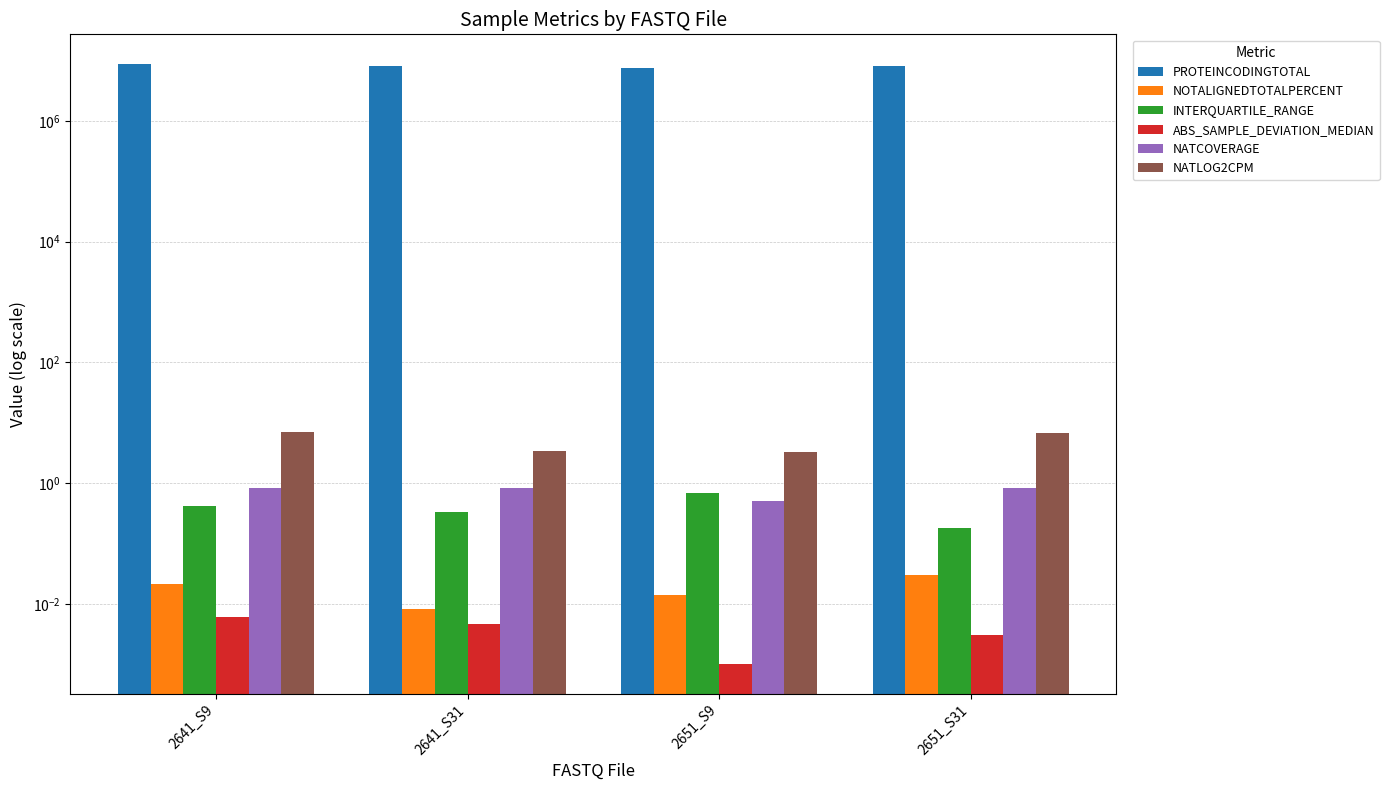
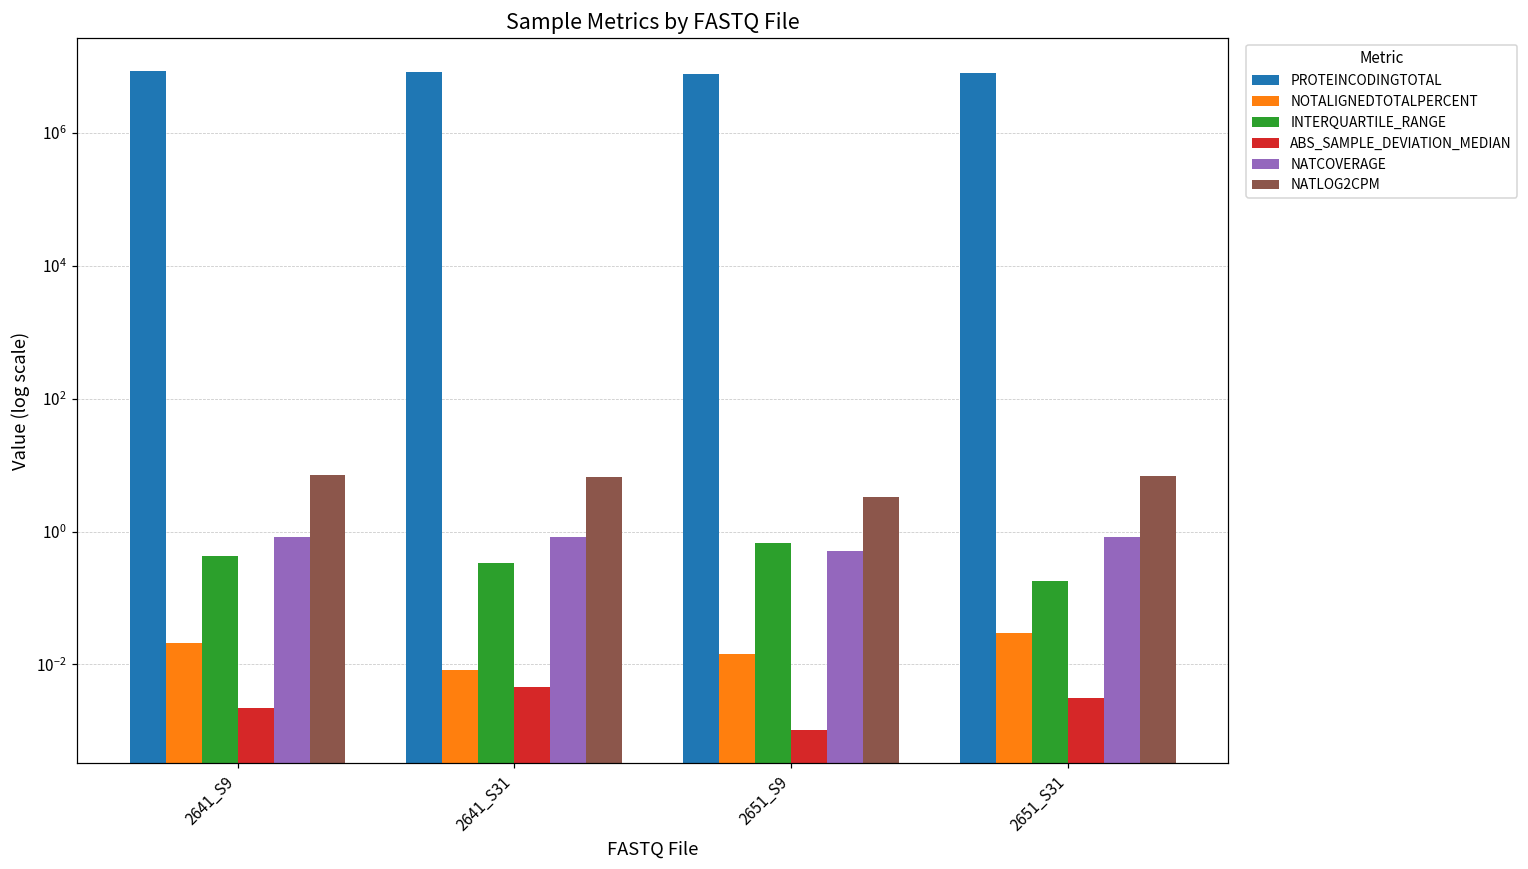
ABS_SAMPLE_DEVIATION_MEDIAN, 2641_S9: 0.006 -> 0.0022
NATLOG2CPM, 2641_S31: 3 -> 7
